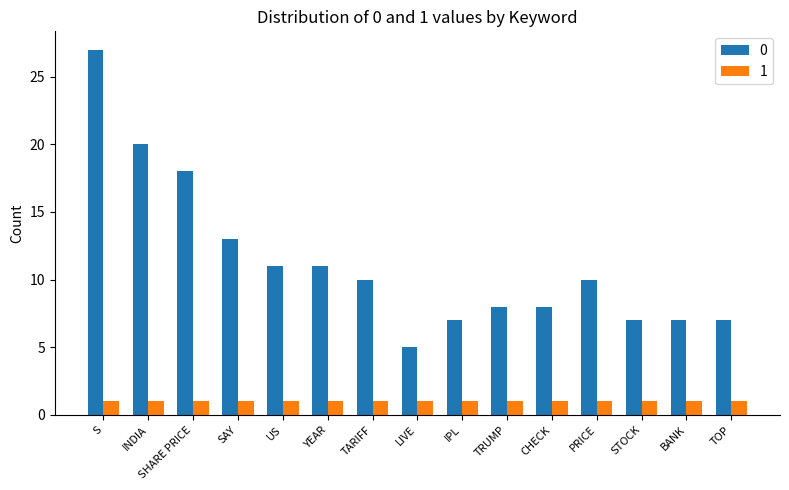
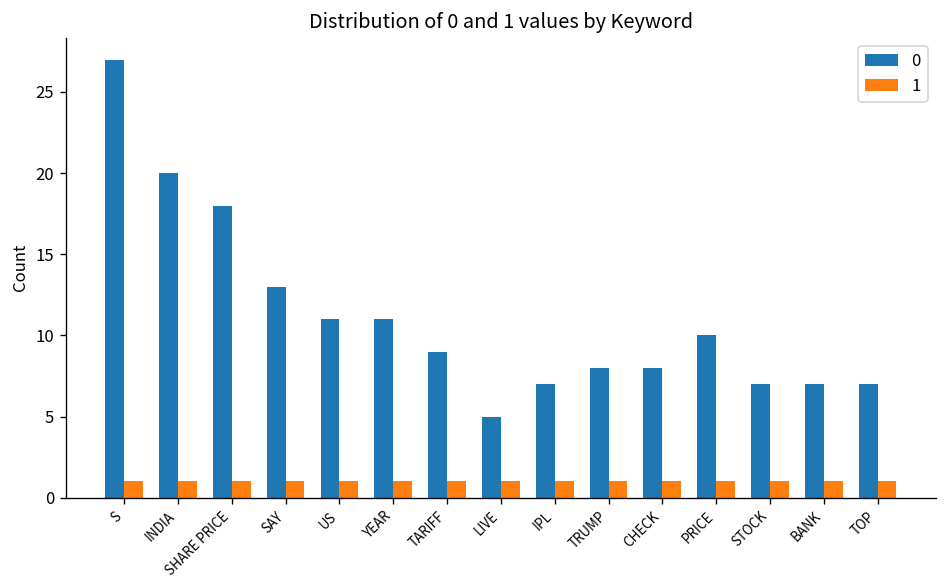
0, TARIFF: 10 -> 9
